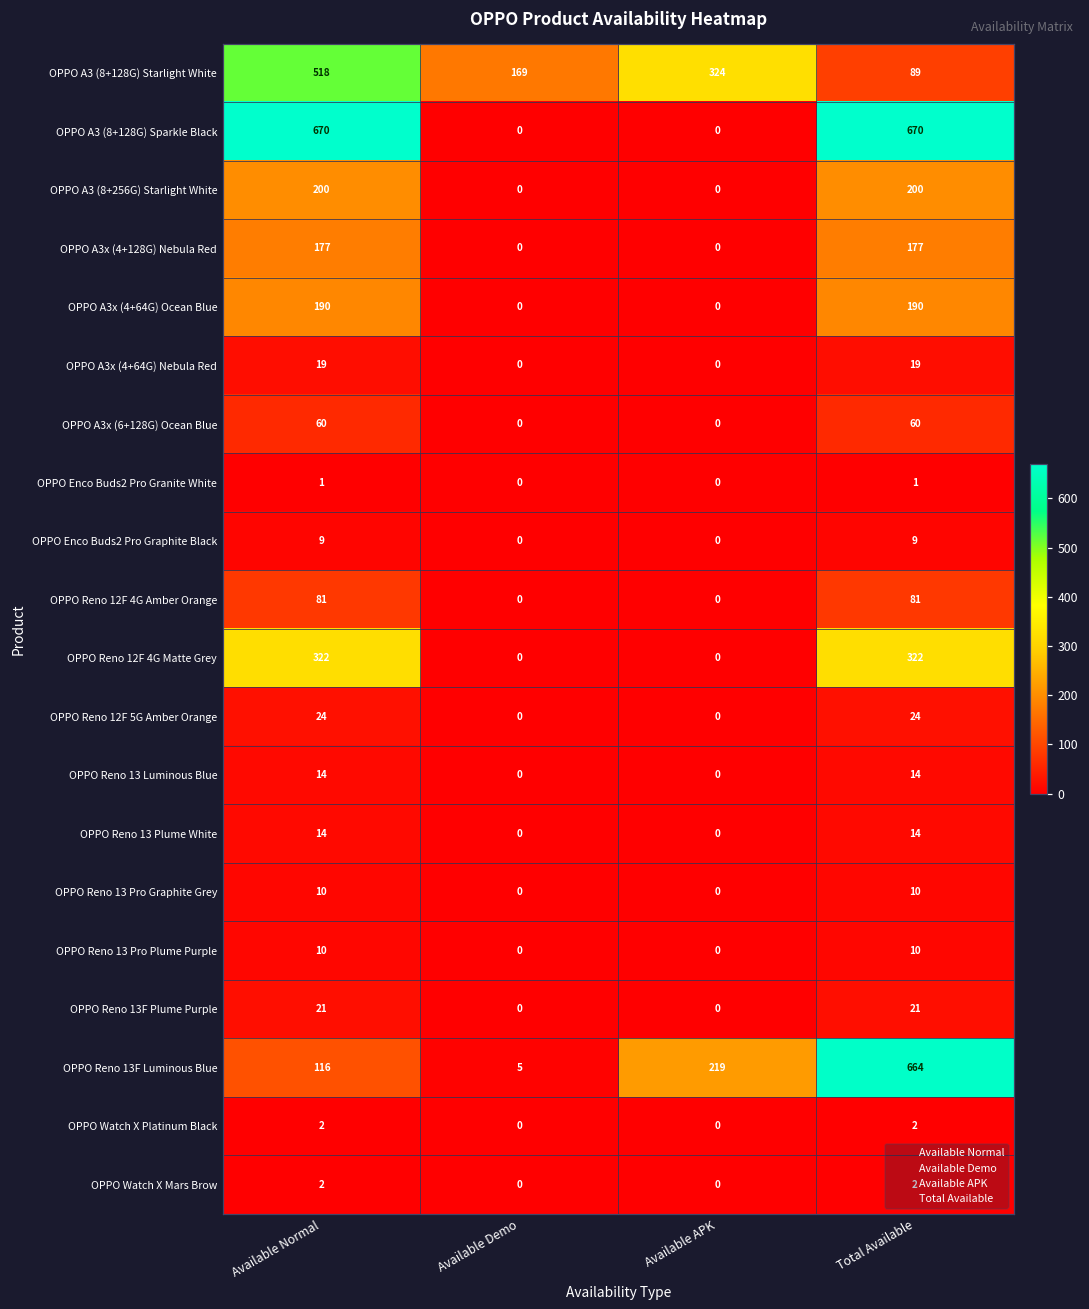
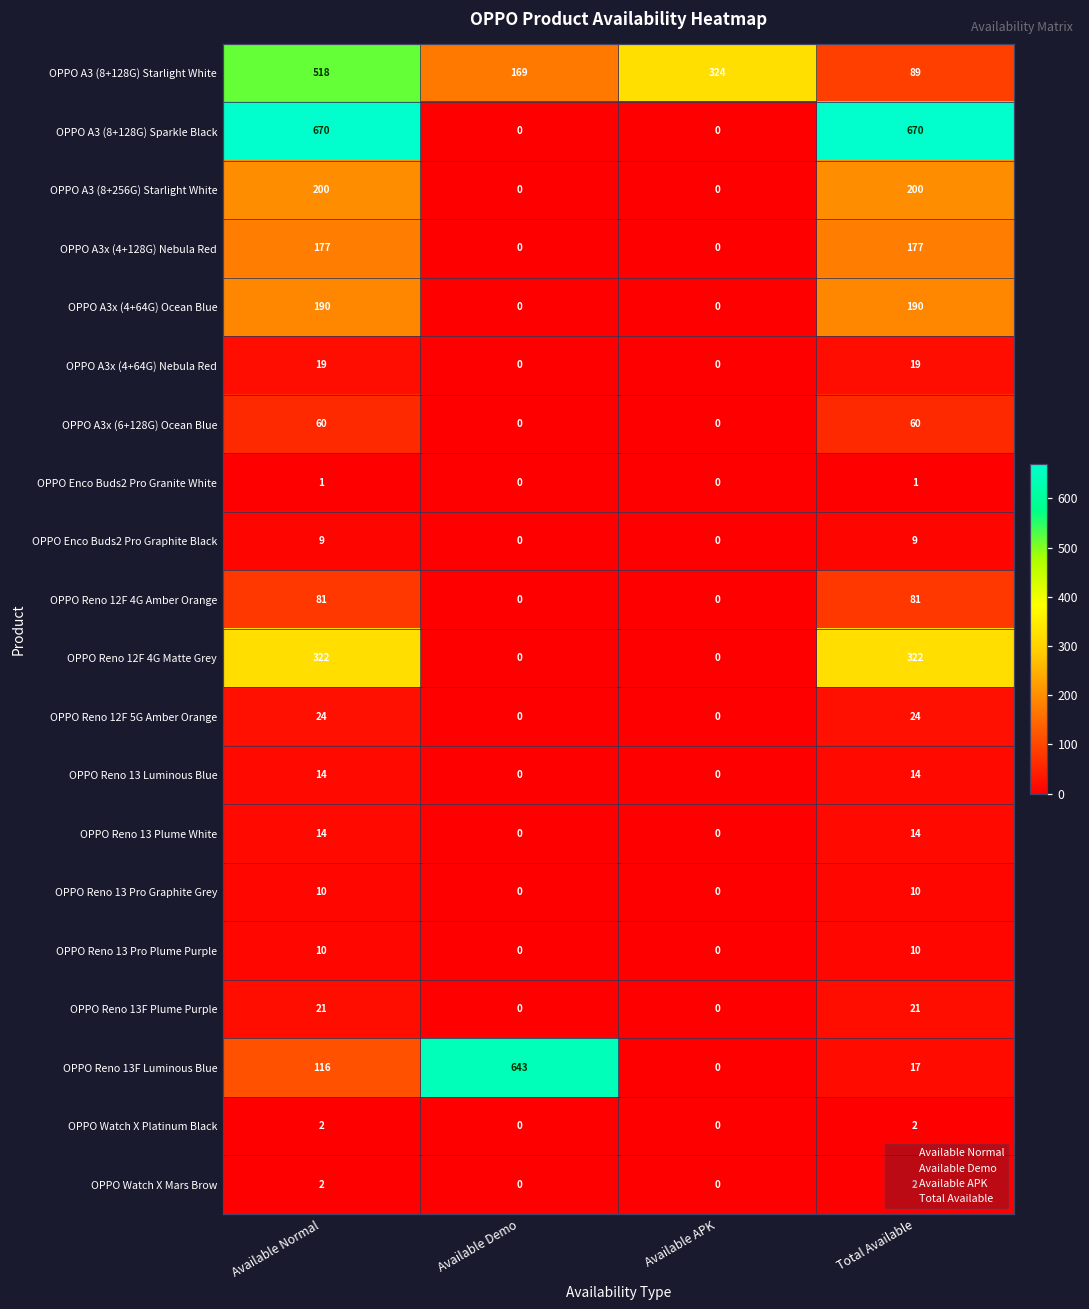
OPPO Reno 13F Luminous Blue, Available Demo: 5 -> 643
OPPO Reno 13F Luminous Blue, Available APK: 219 -> 0
OPPO Reno 13F Luminous Blue, Total Available: 664 -> 17
